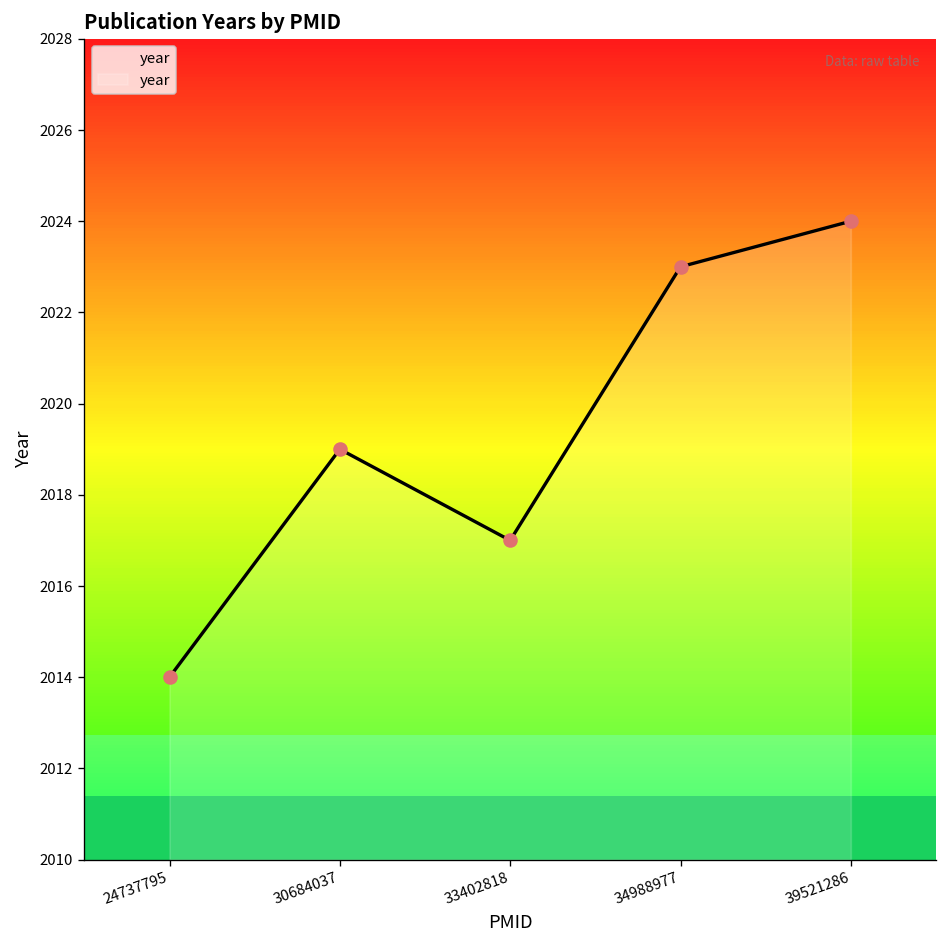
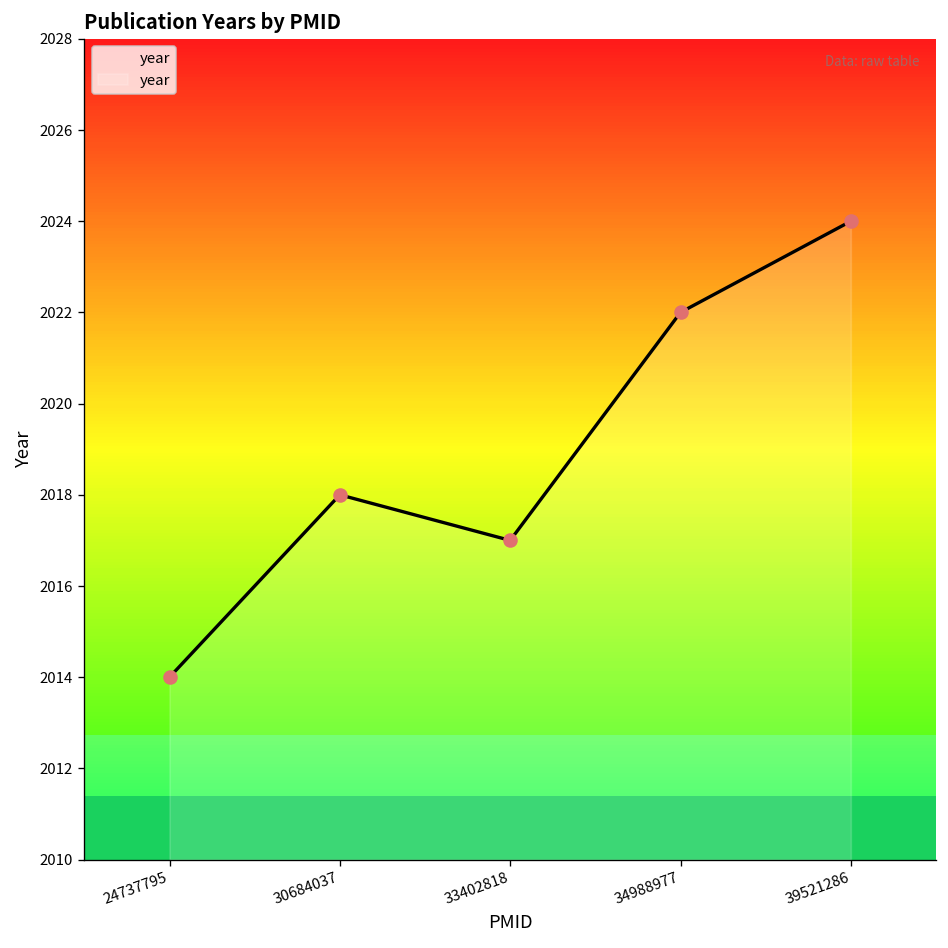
30684037: 2019 -> 2018
34988977: 2023 -> 2022
